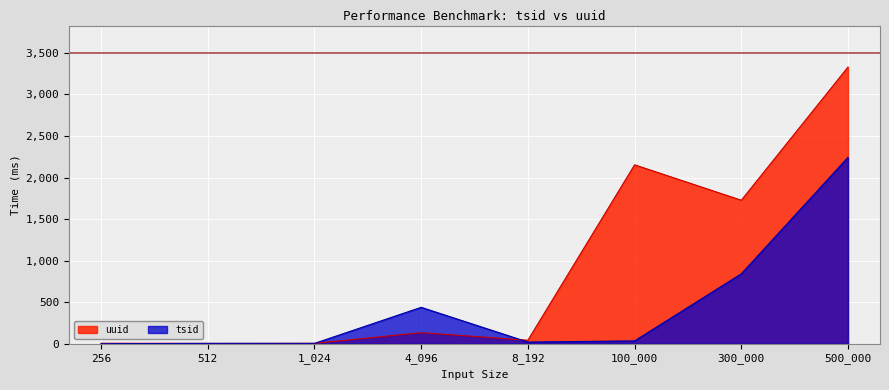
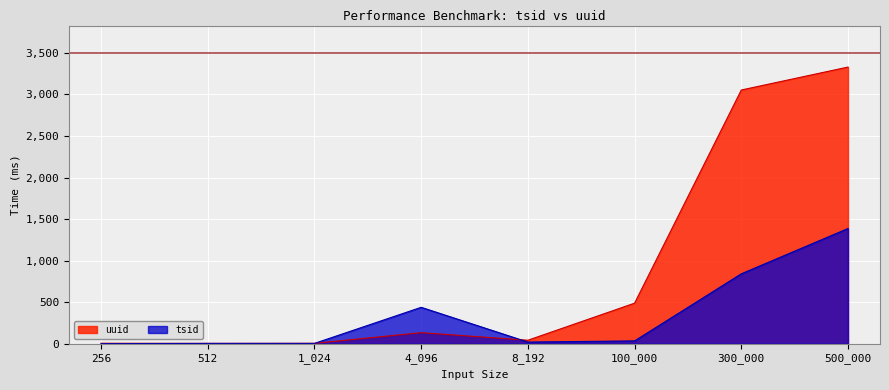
uuid, 100_000: 2,200 -> 500
uuid, 300_000: 1,700 -> 3,100
tsid, 500_000: 2,200 -> 1,400
